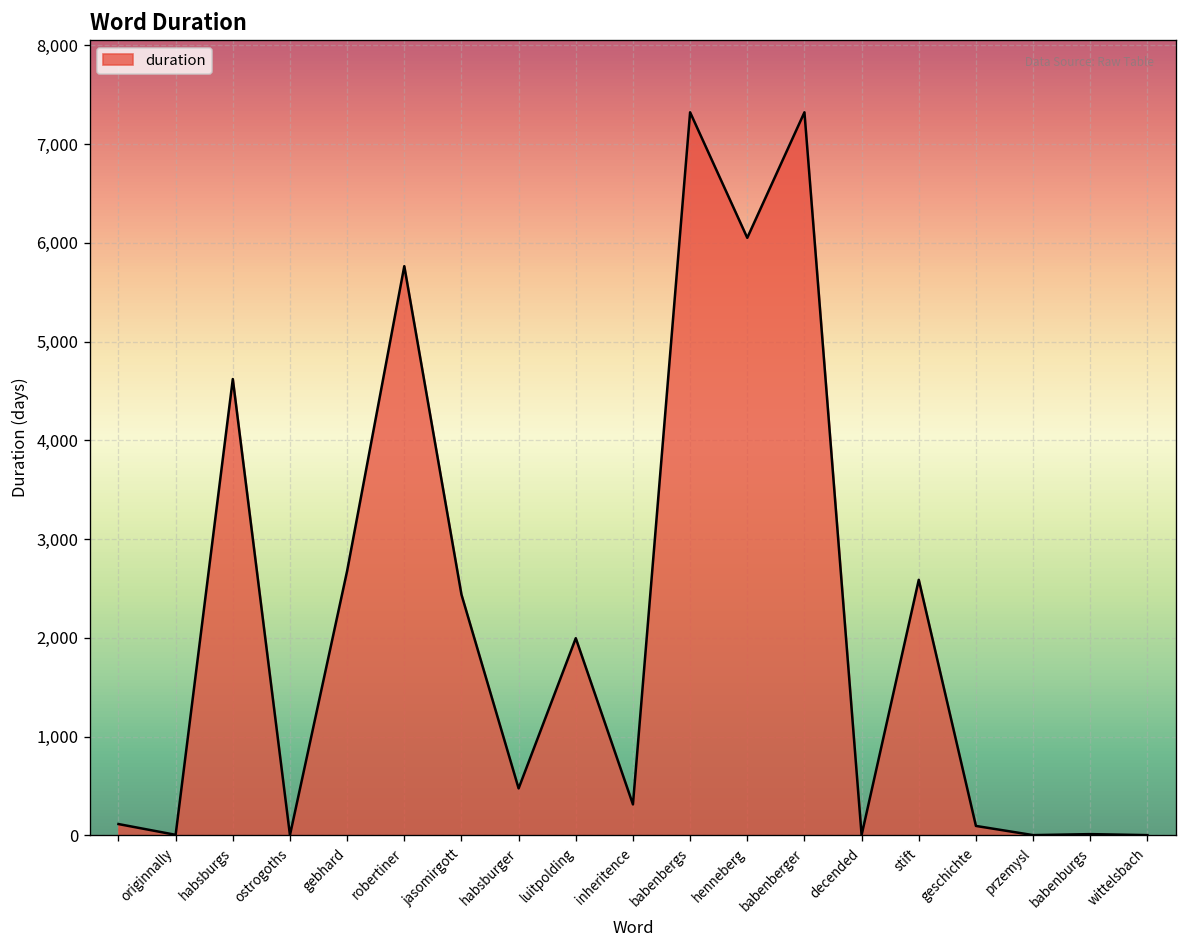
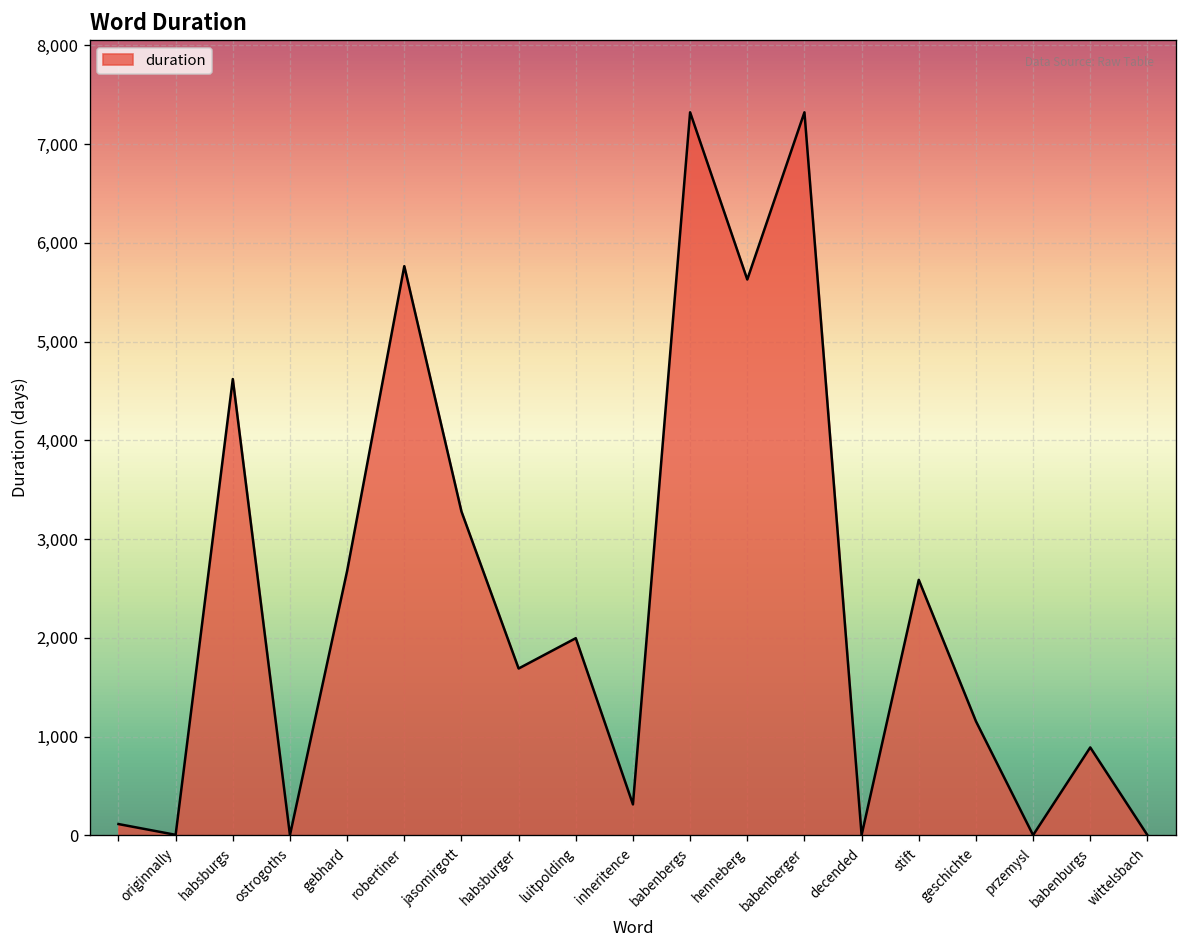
jasomirgott: 2,400 -> 3,300
habsburger: 500 -> 1,700
henneberg: 6,100 -> 5,600
geschichte: 100 -> 1,200
babenburgs: 0 -> 900
